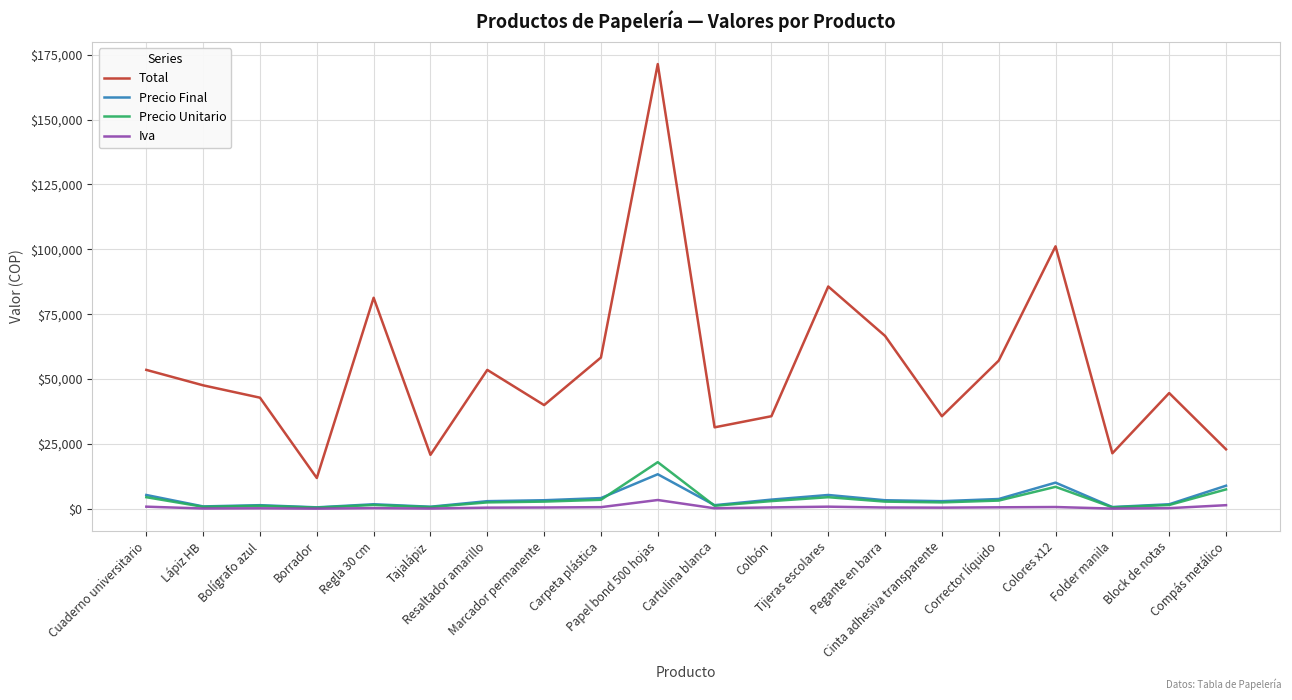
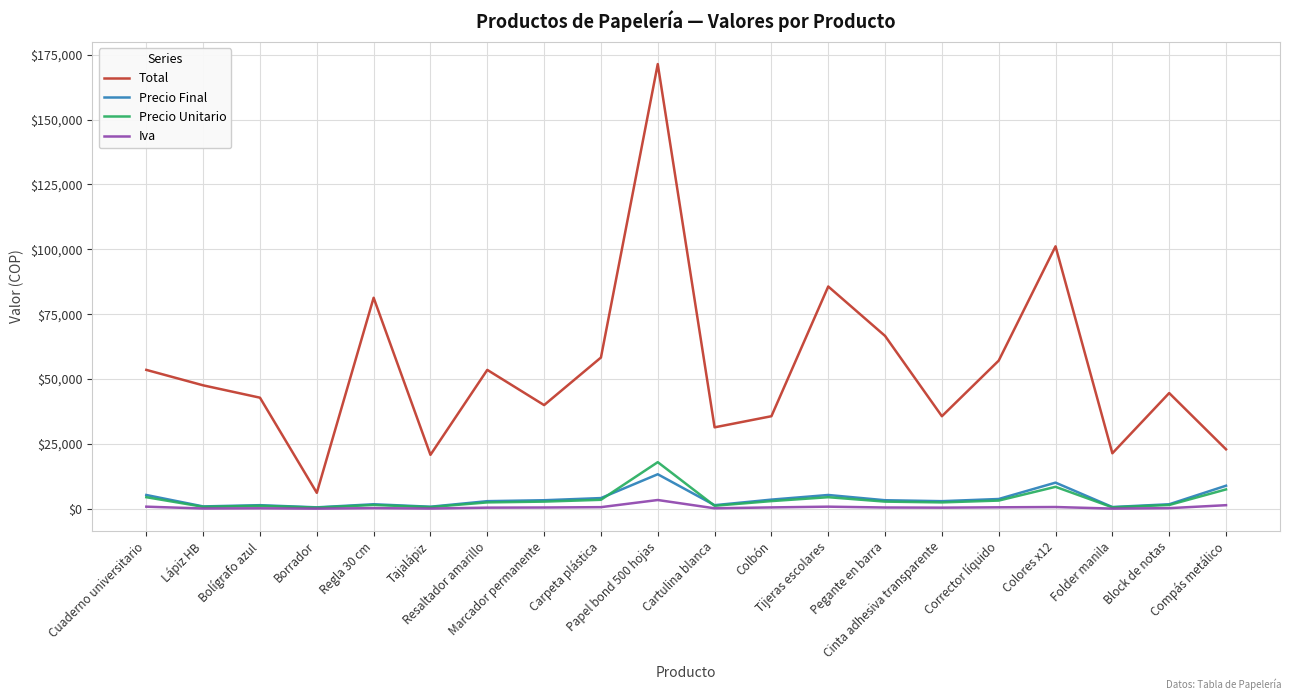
Total, Borrador: $12,000 -> $6,000
